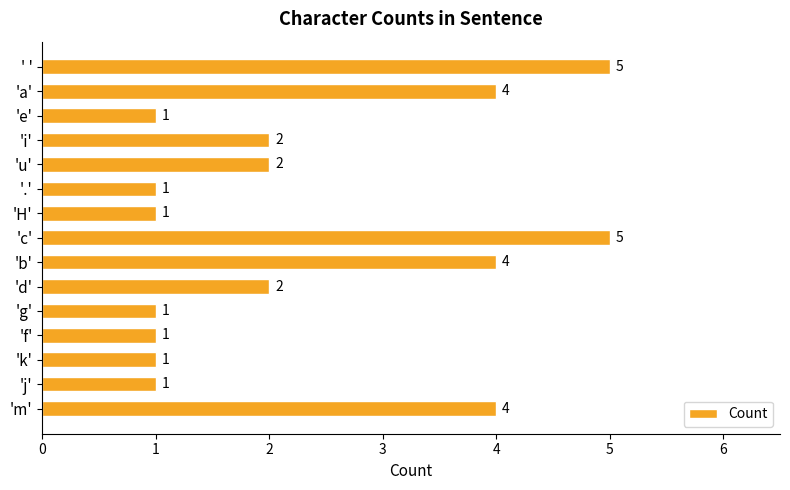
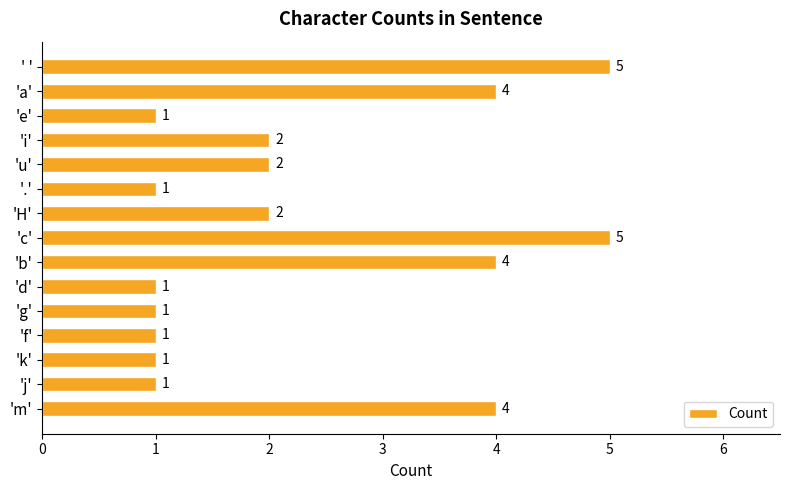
'H': 1 -> 2
'd': 2 -> 1
